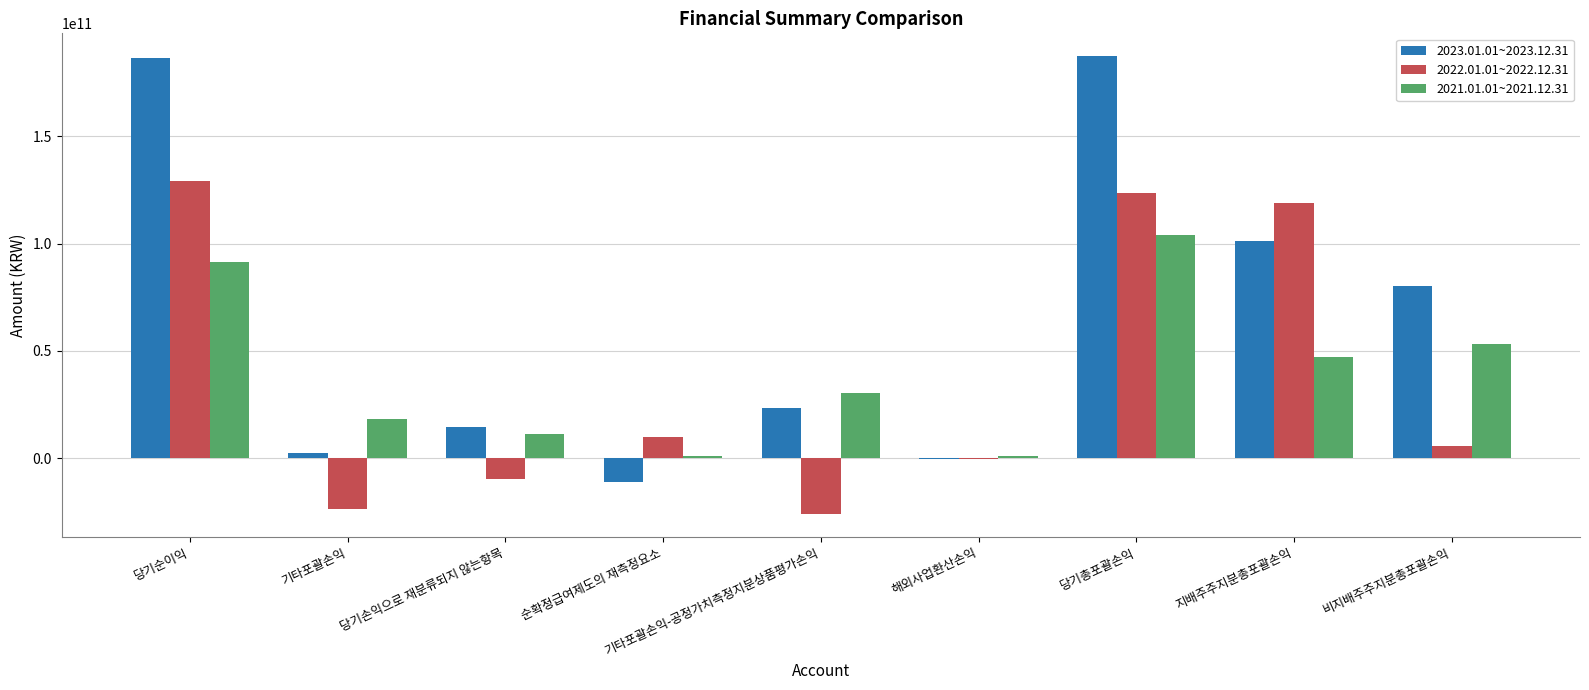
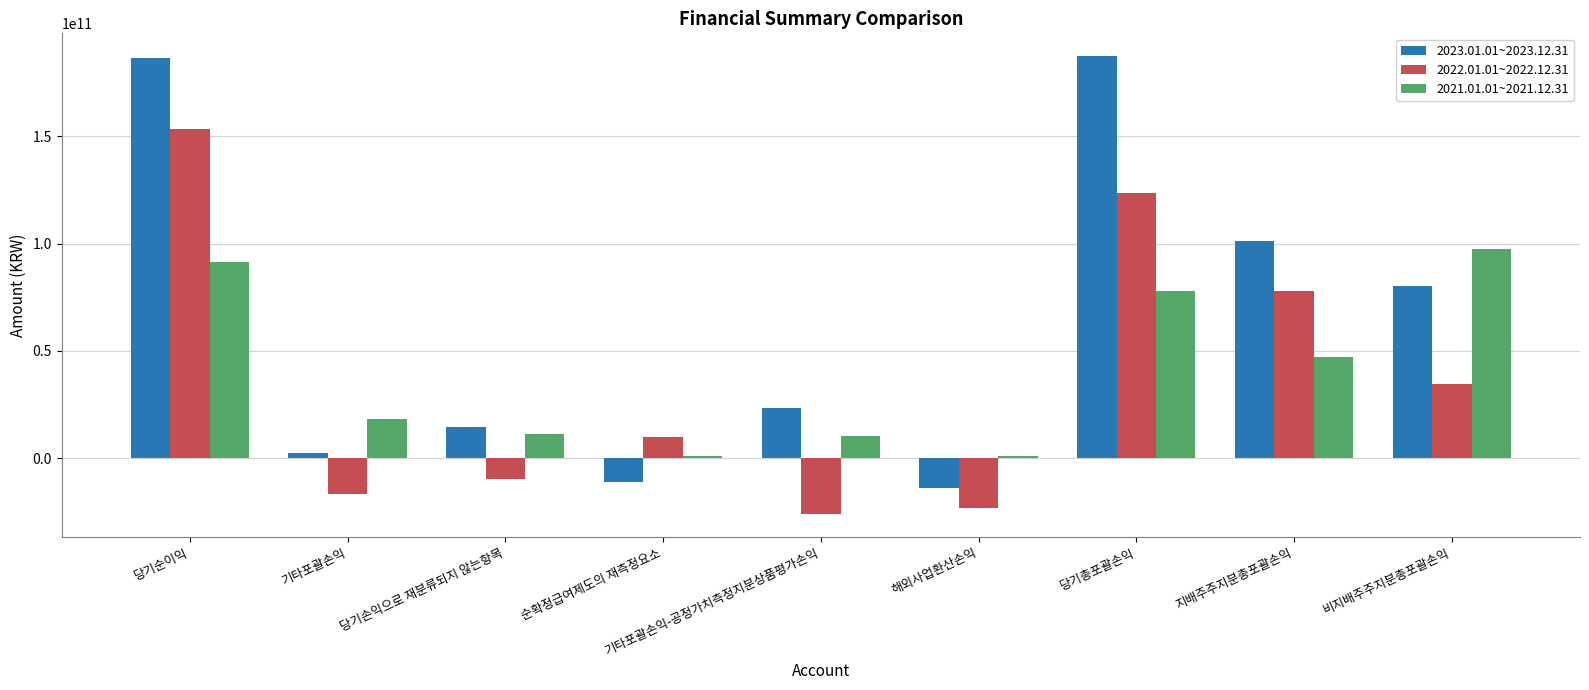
2022.01.01~2022.12.31, 당기순이익: 129000000000 -> 153000000000
2022.01.01~2022.12.31, 기타포괄손익: -24000000000 -> -17000000000
2021.01.01~2021.12.31, 기타포괄손익-공정가치측정지분상품평가손익: 30000000000 -> 10000000000
2023.01.01~2023.12.31, 해외사업환산손익: 0 -> -14000000000
2022.01.01~2022.12.31, 해외사업환산손익: 0 -> -23000000000
2021.01.01~2021.12.31, 당기총포괄손익: 104000000000 -> 78000000000
2022.01.01~2022.12.31, 지배주주지분총포괄손익: 119000000000 -> 78000000000
2022.01.01~2022.12.31, 비지배주주지분총포괄손익: 6000000000 -> 35000000000
2021.01.01~2021.12.31, 비지배주주지분총포괄손익: 53000000000 -> 97000000000
